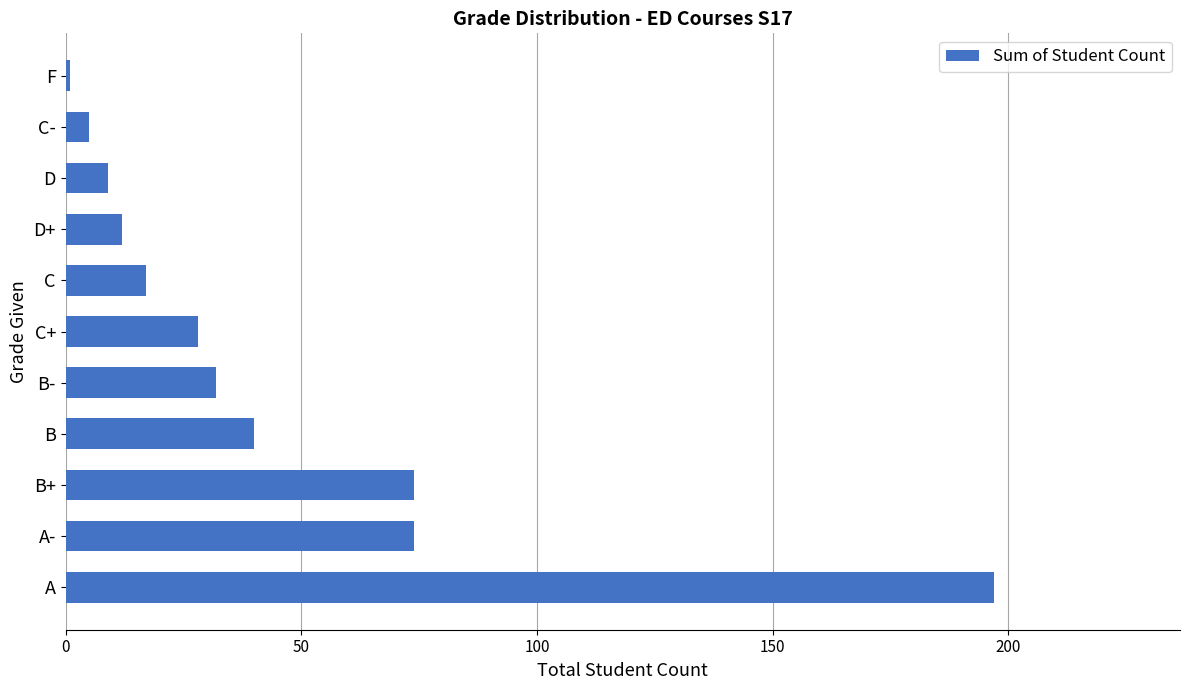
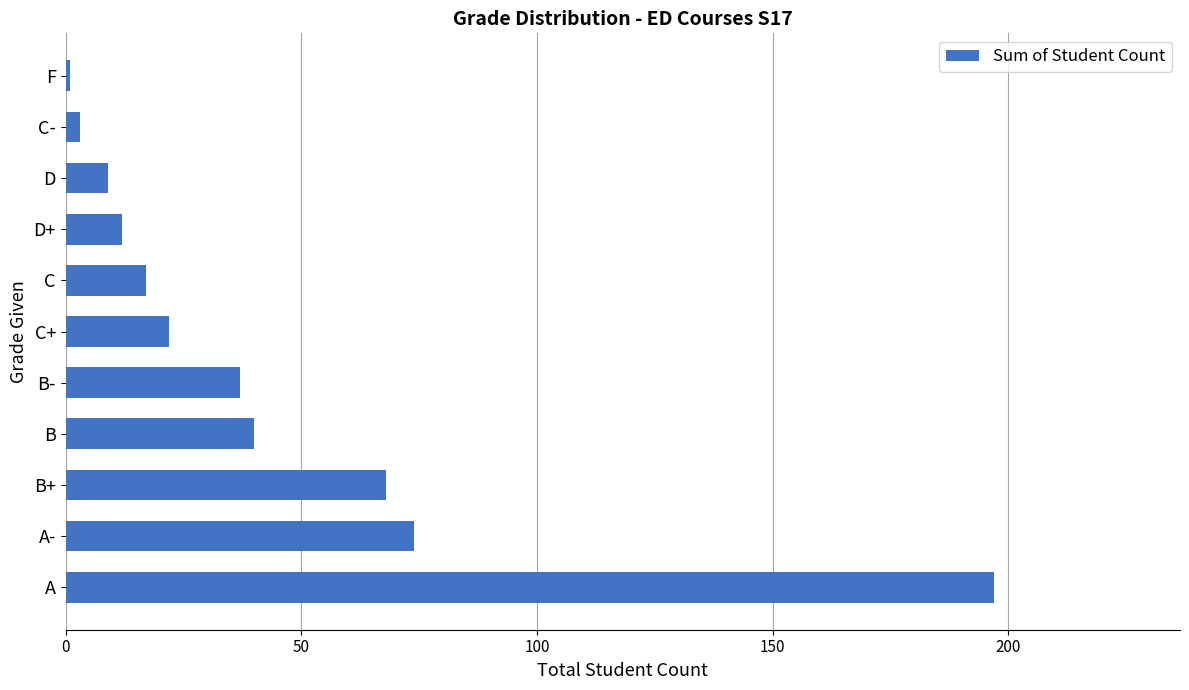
C-: 5 -> 3
C+: 28 -> 22
B-: 32 -> 37
B+: 74 -> 68
